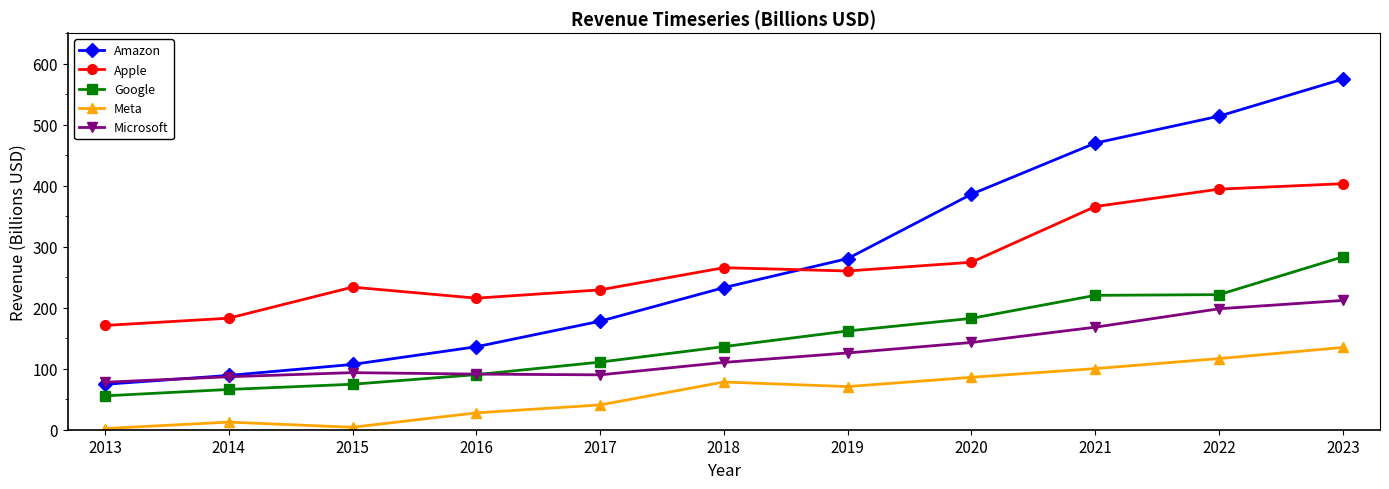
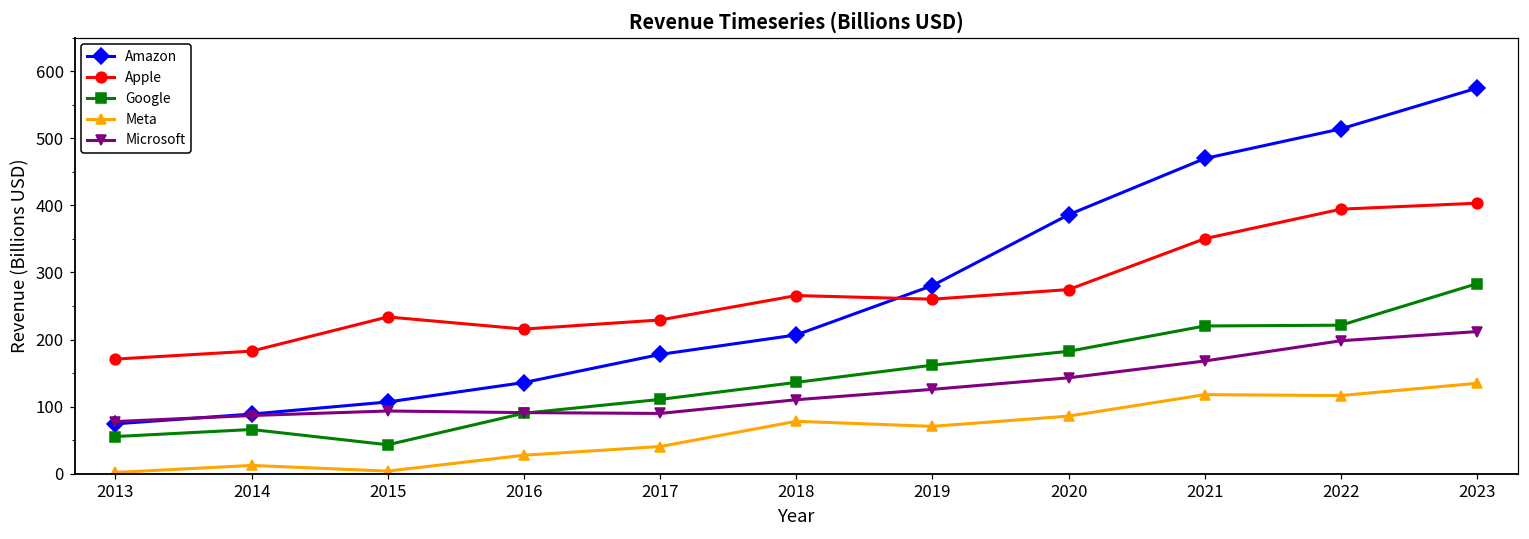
Google, 2015: 70 -> 40
Amazon, 2018: 230 -> 210
Apple, 2021: 370 -> 350
Meta, 2021: 100 -> 120
